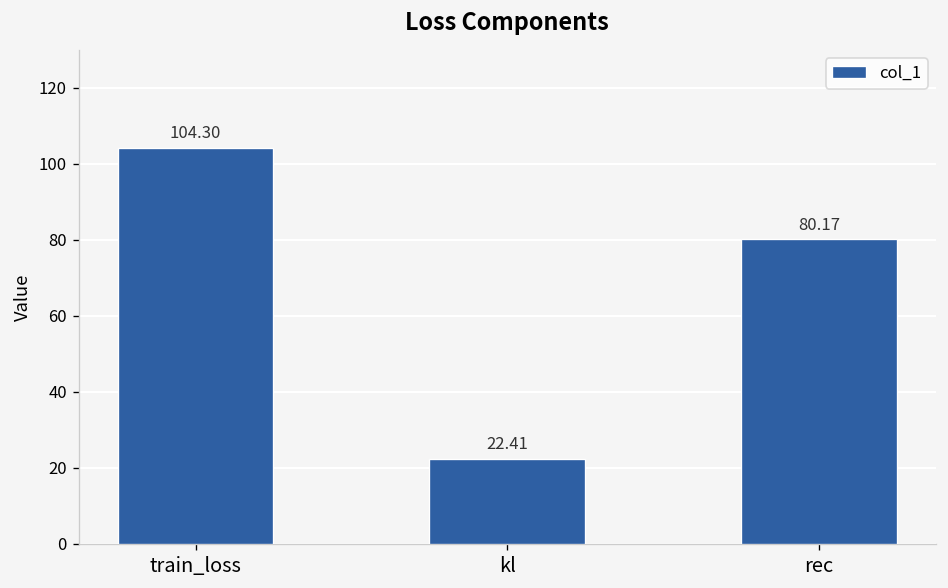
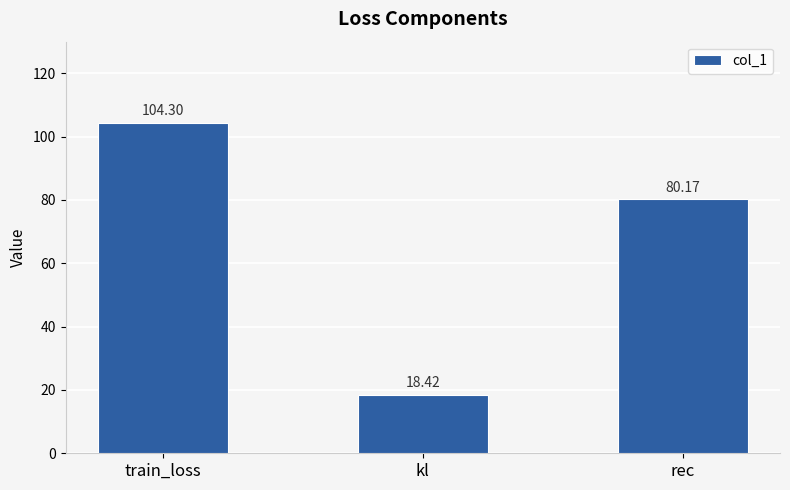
kl: 22.41 -> 18.42
